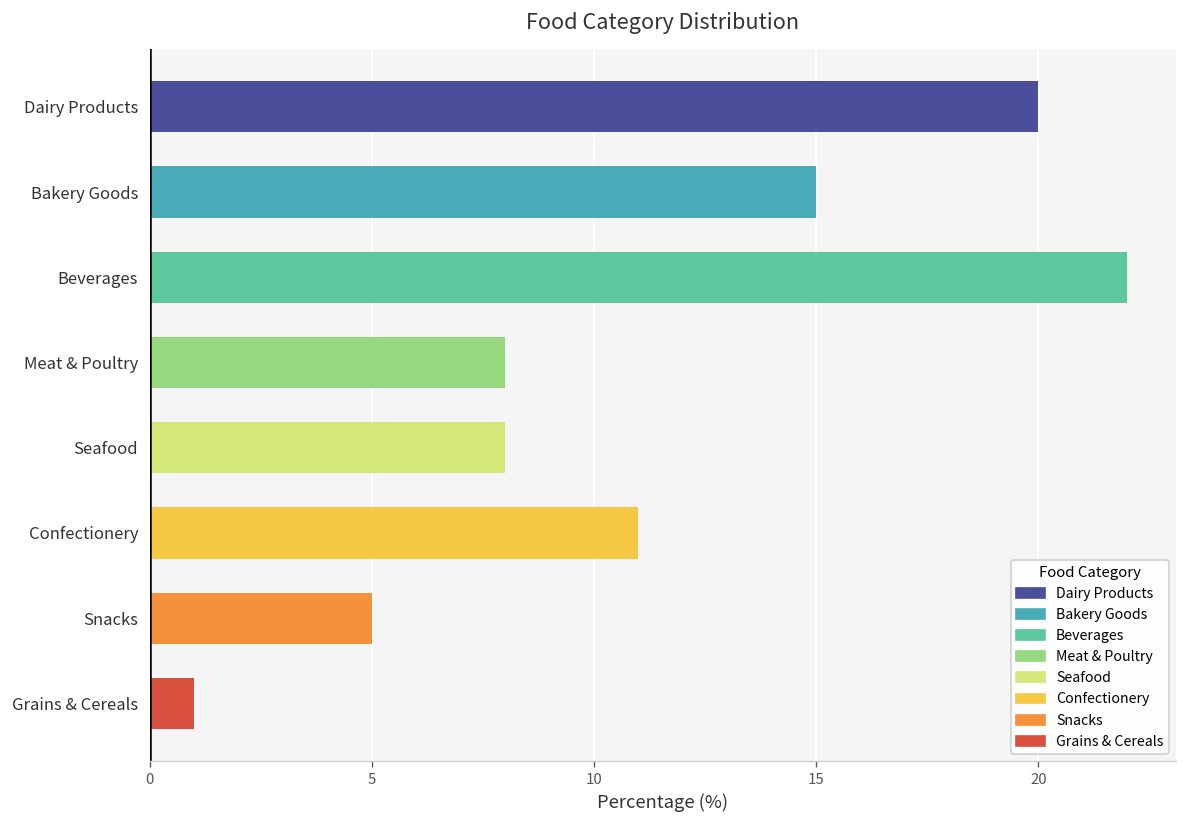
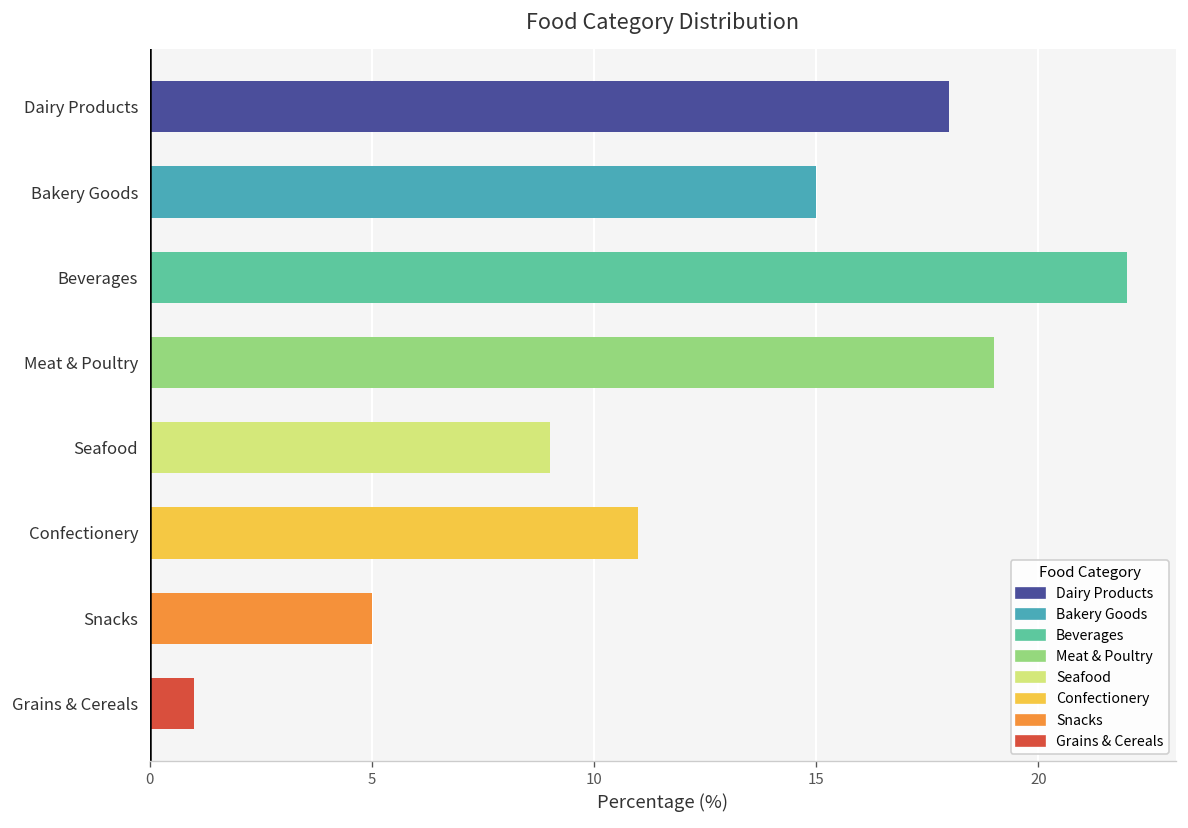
Dairy Products: 20 -> 18
Meat & Poultry: 8 -> 19
Seafood: 8 -> 9
